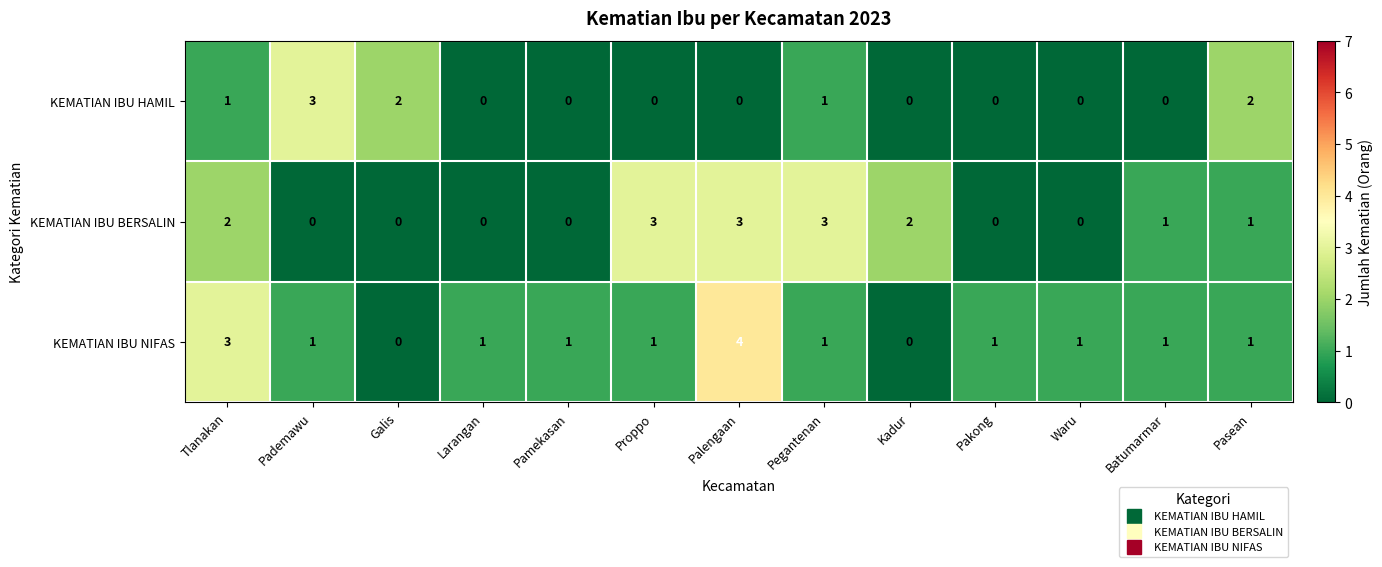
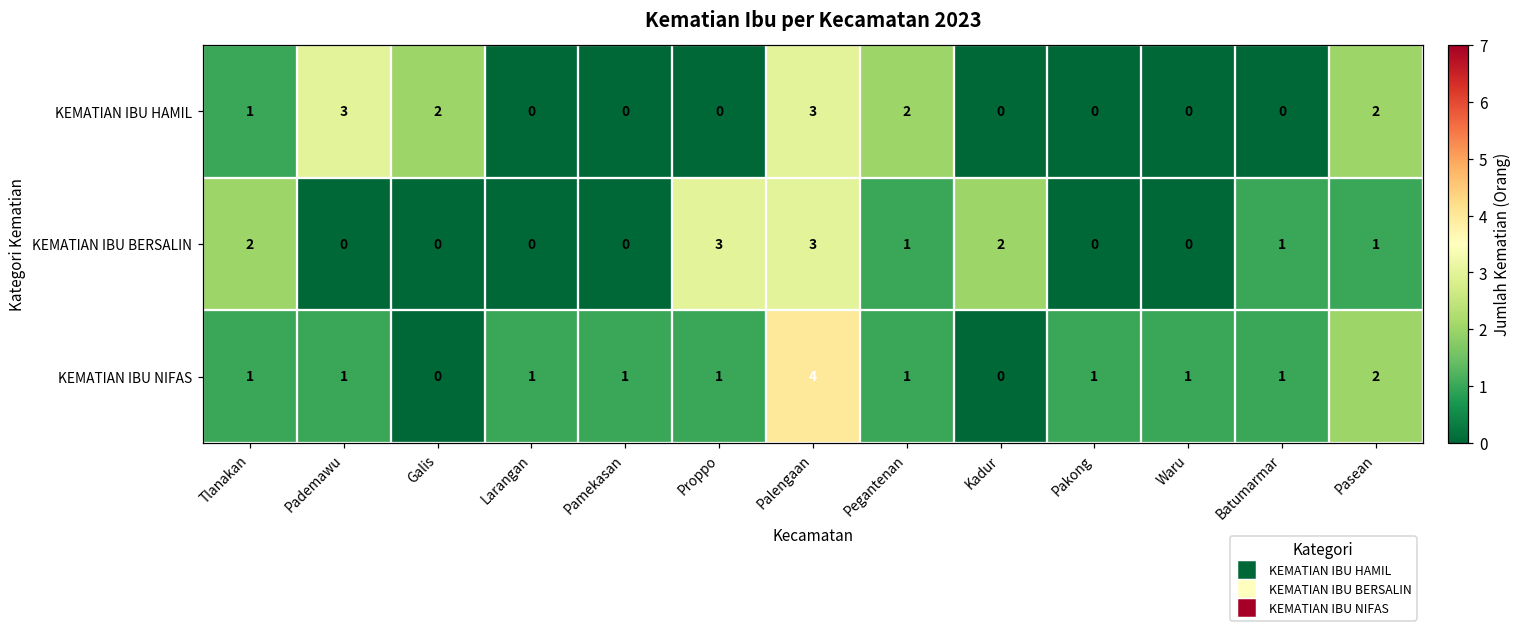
KEMATIAN IBU HAMIL, Palengaan: 0 -> 3
KEMATIAN IBU HAMIL, Pegantenan: 1 -> 2
KEMATIAN IBU BERSALIN, Pegantenan: 3 -> 1
KEMATIAN IBU NIFAS, Tlanakan: 3 -> 1
KEMATIAN IBU NIFAS, Pasean: 1 -> 2
